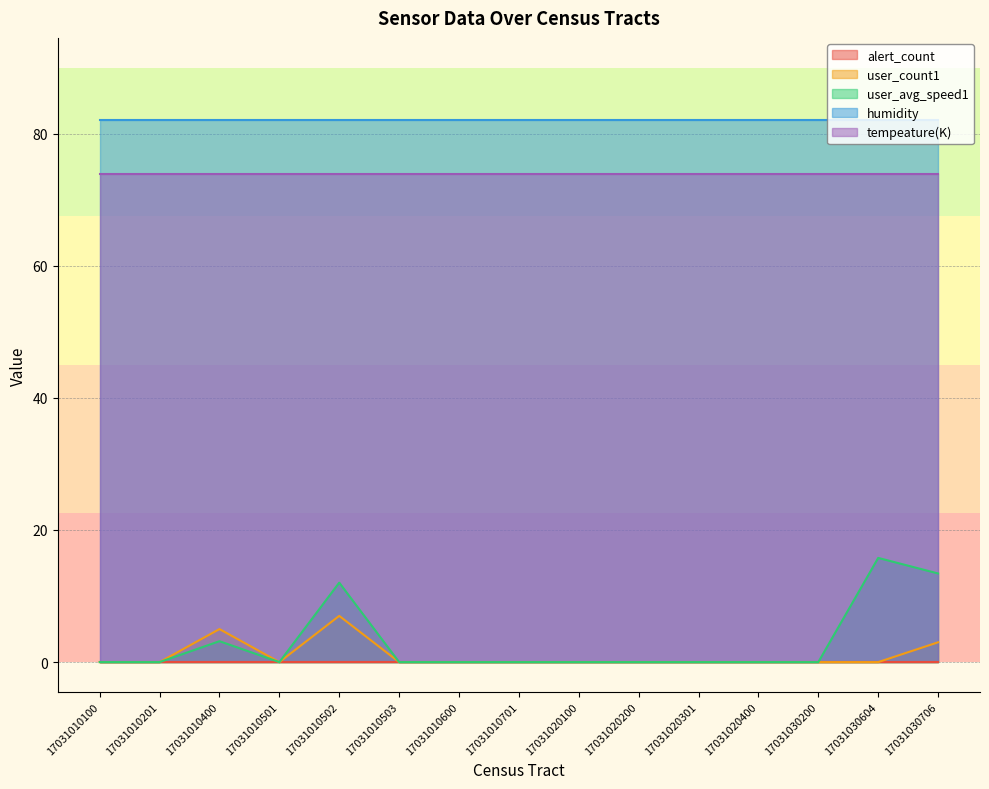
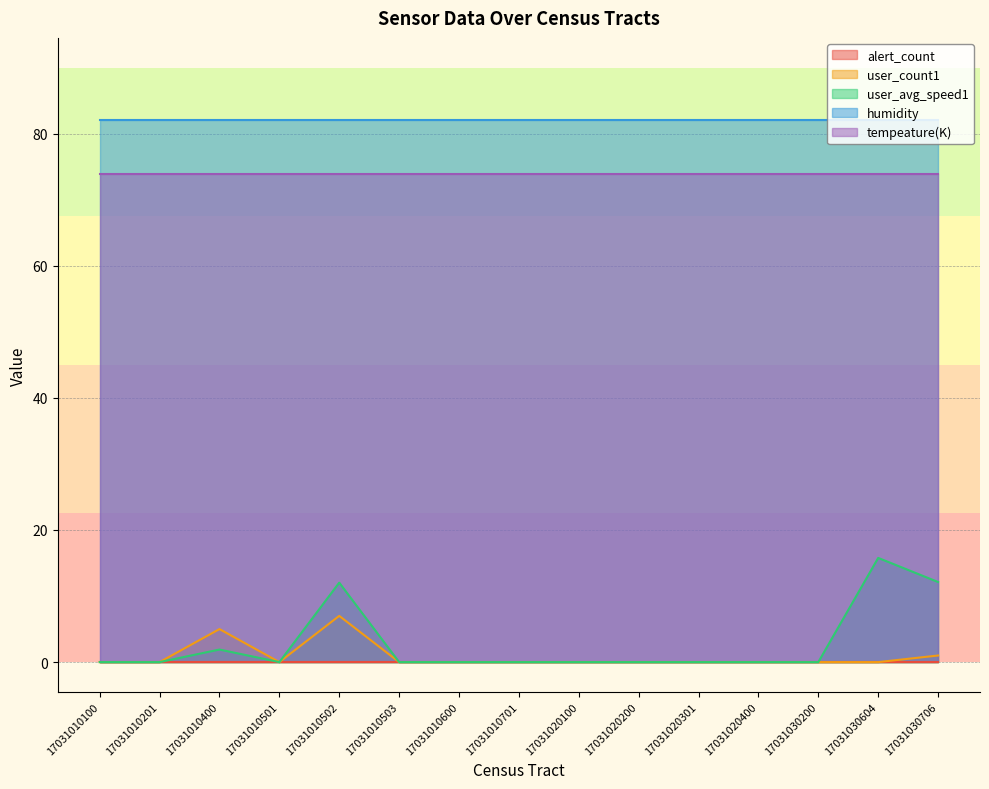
user_avg_speed1, 17031010400: 3 -> 2
user_count1, 17031030706: 3 -> 1
user_avg_speed1, 17031030706: 13 -> 12
